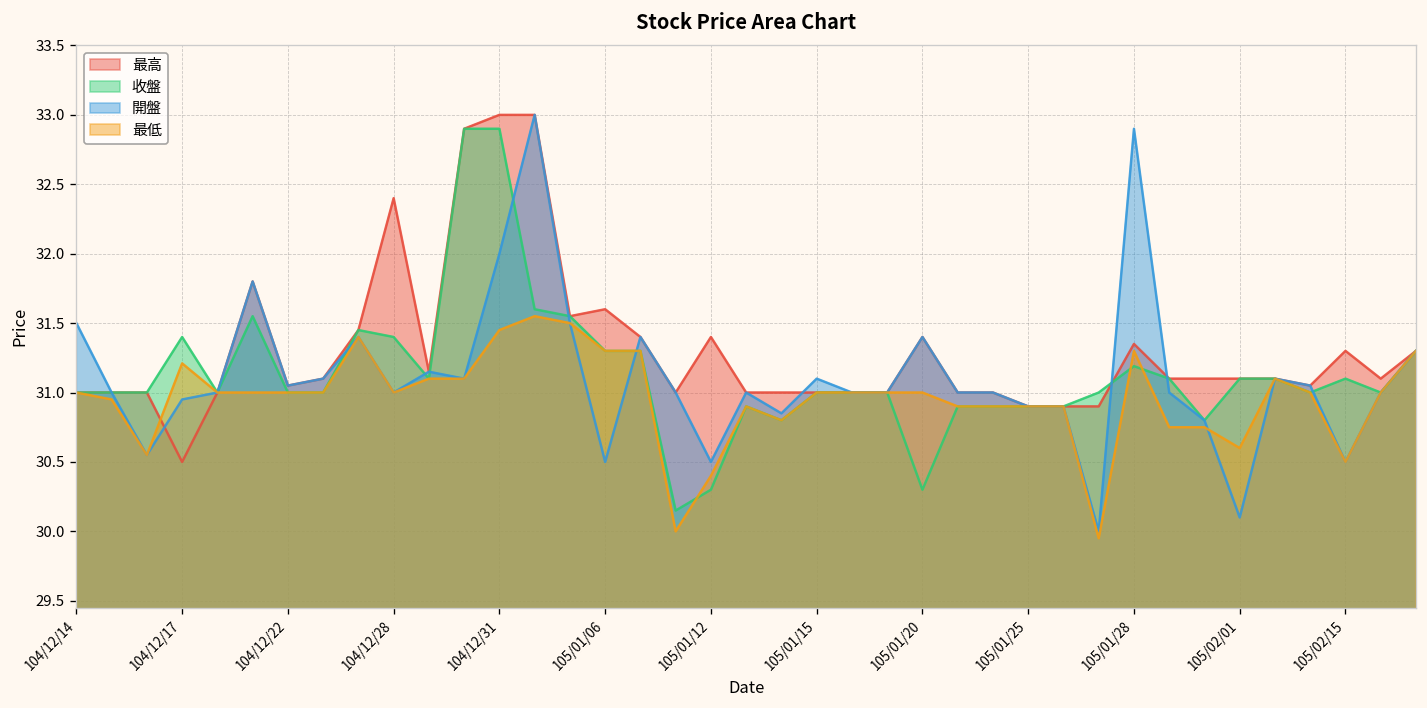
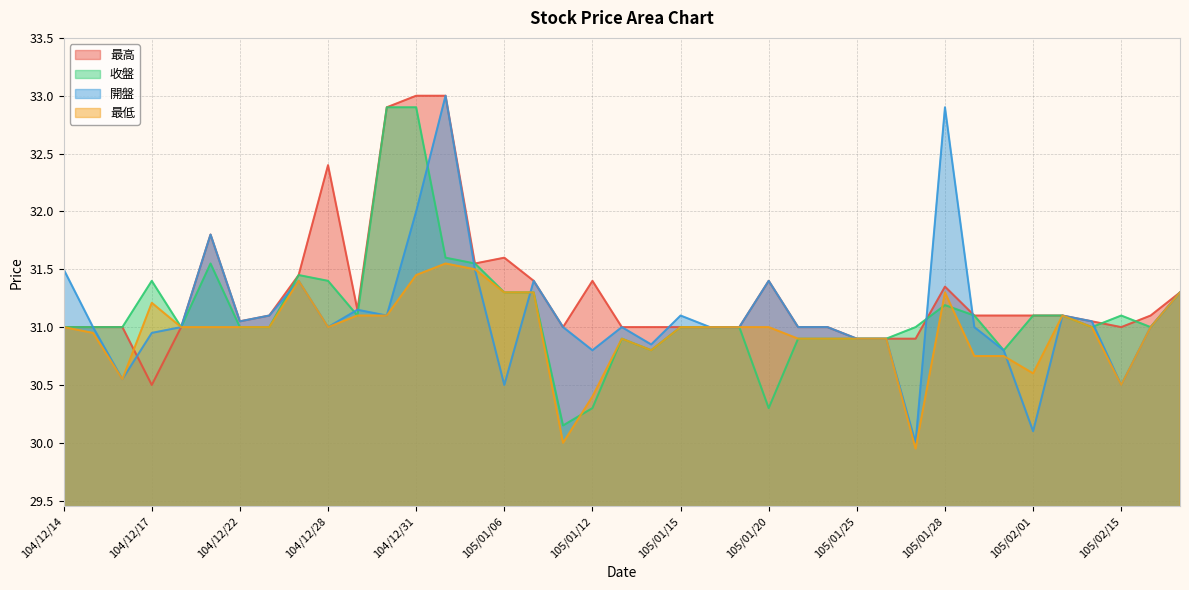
開盤, 105/01/12: 30.5 -> 30.8
最高, 105/02/15: 31.3 -> 31.0
